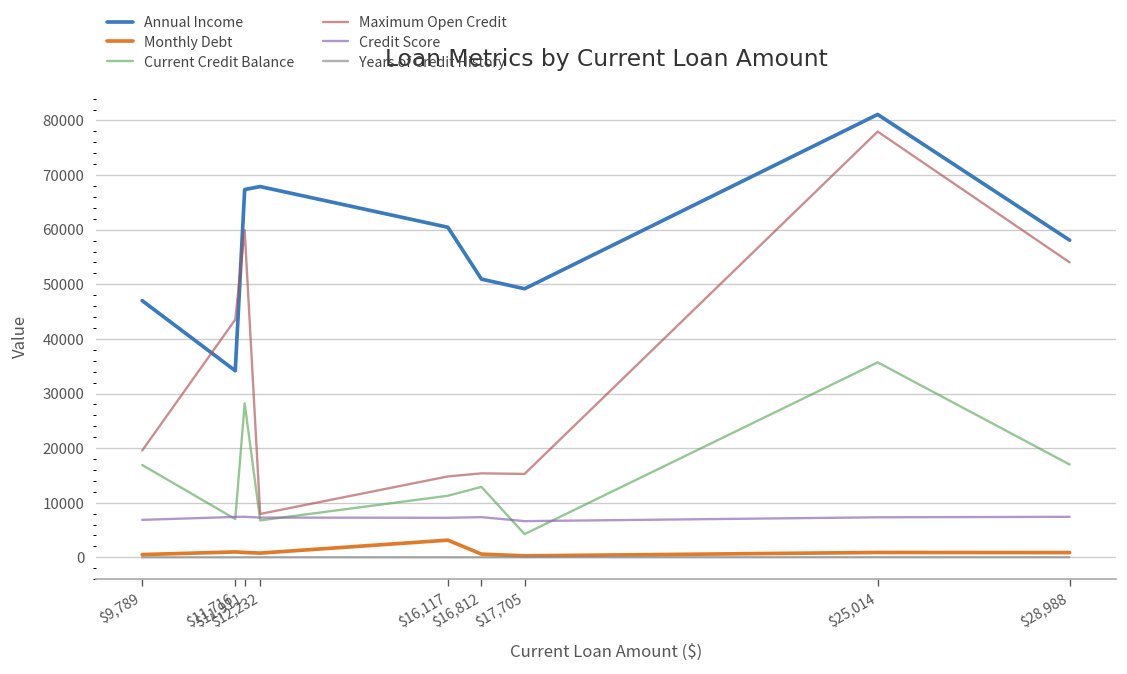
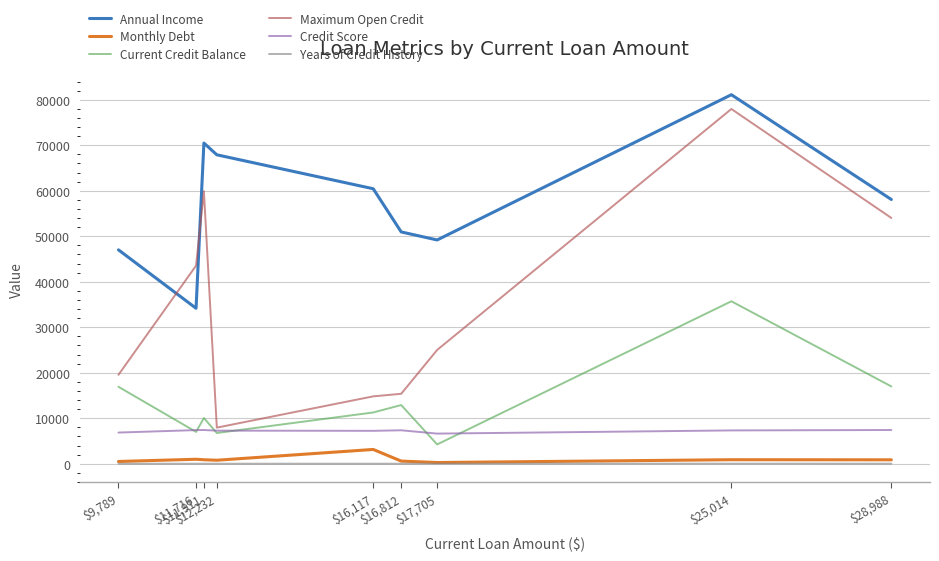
Annual Income, $11,911: 67000 -> 70000
Current Credit Balance, $11,911: 28000 -> 10000
Maximum Open Credit, $17,705: 15000 -> 25000
